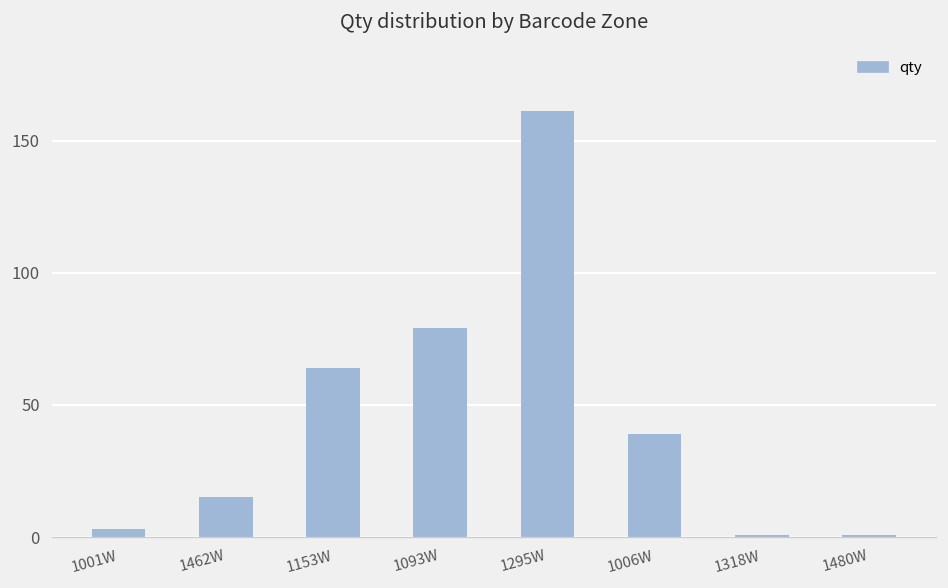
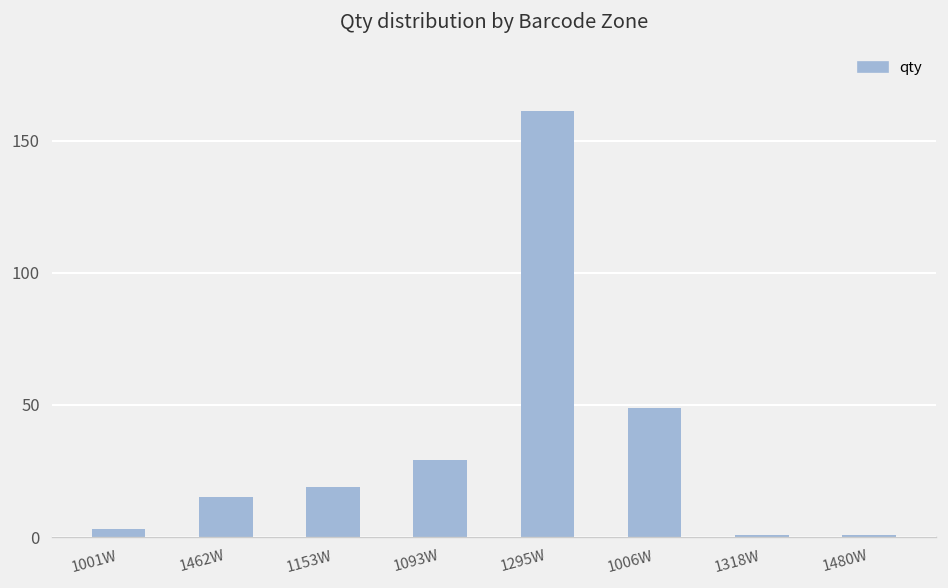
1153W: 64 -> 19
1093W: 79 -> 29
1006W: 39 -> 49
